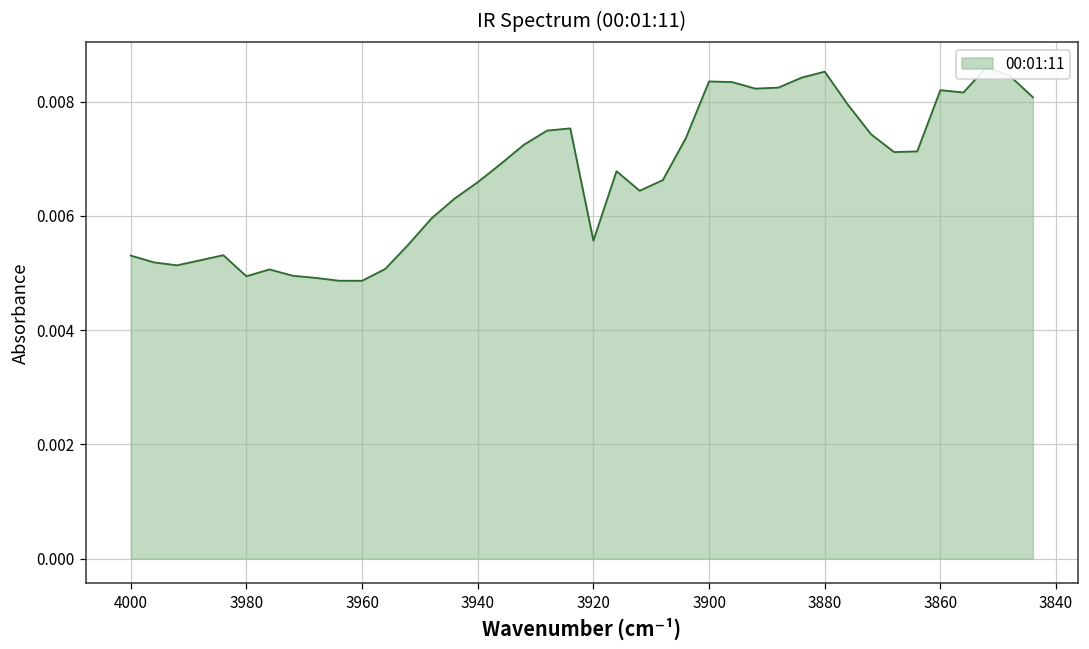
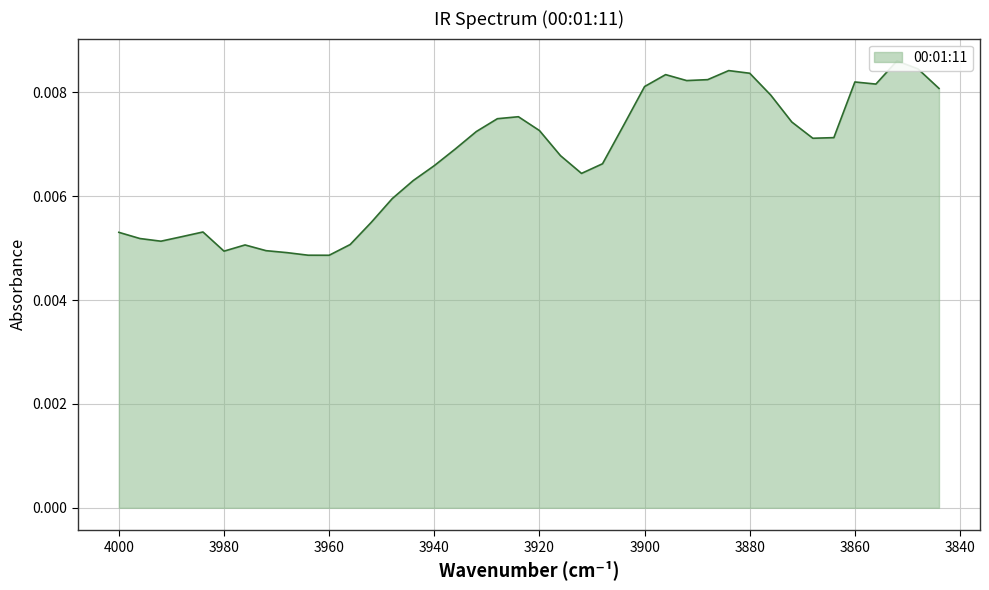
3920: 0.0056 -> 0.0073
3900: 0.0084 -> 0.0081
3880: 0.0085 -> 0.0084
